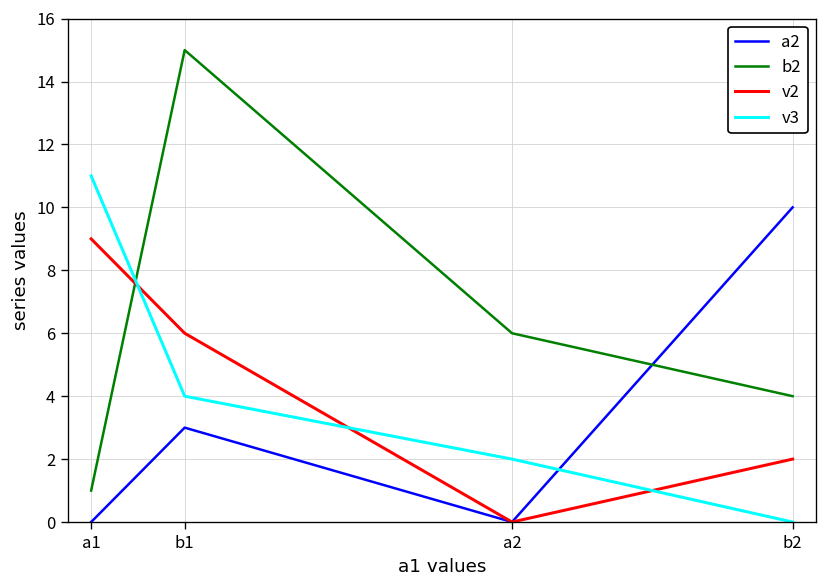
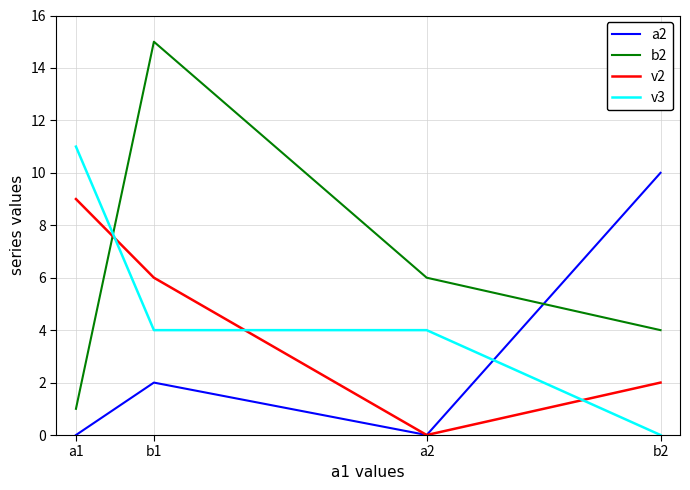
a2, b1: 3 -> 2
v3, a2: 2 -> 4
